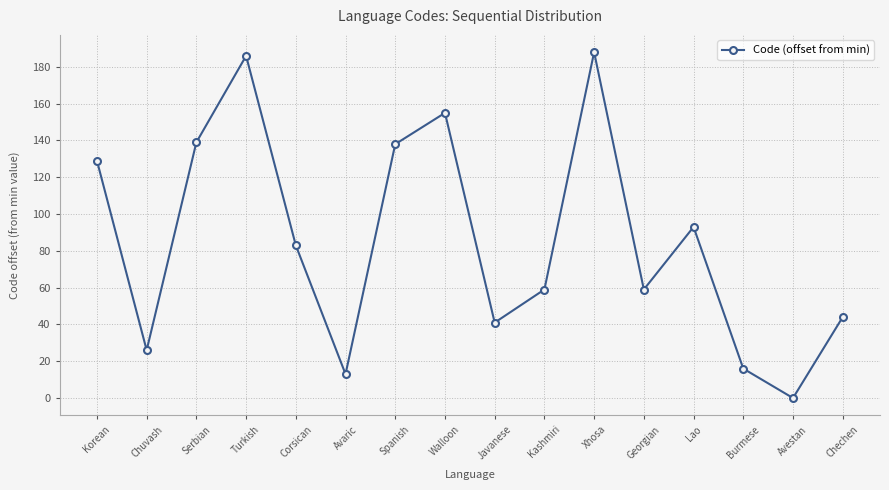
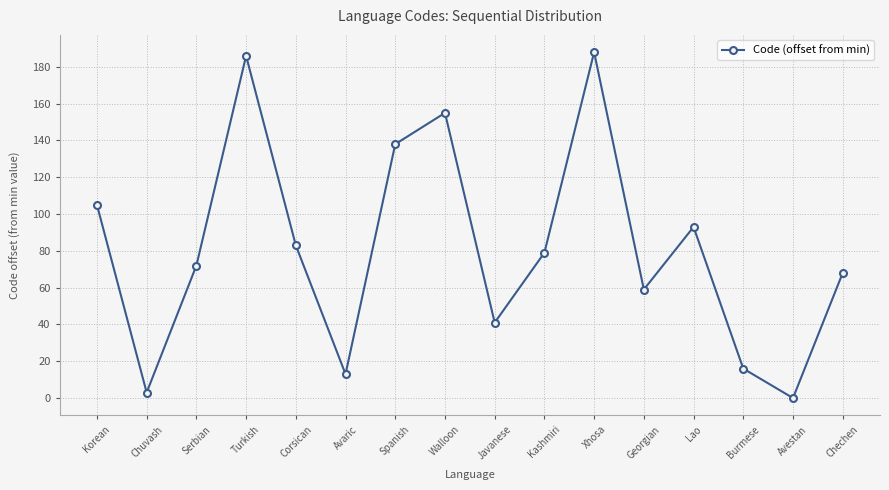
Korean: 129 -> 105
Chuvash: 26 -> 3
Serbian: 139 -> 72
Kashmiri: 59 -> 79
Chechen: 44 -> 68
